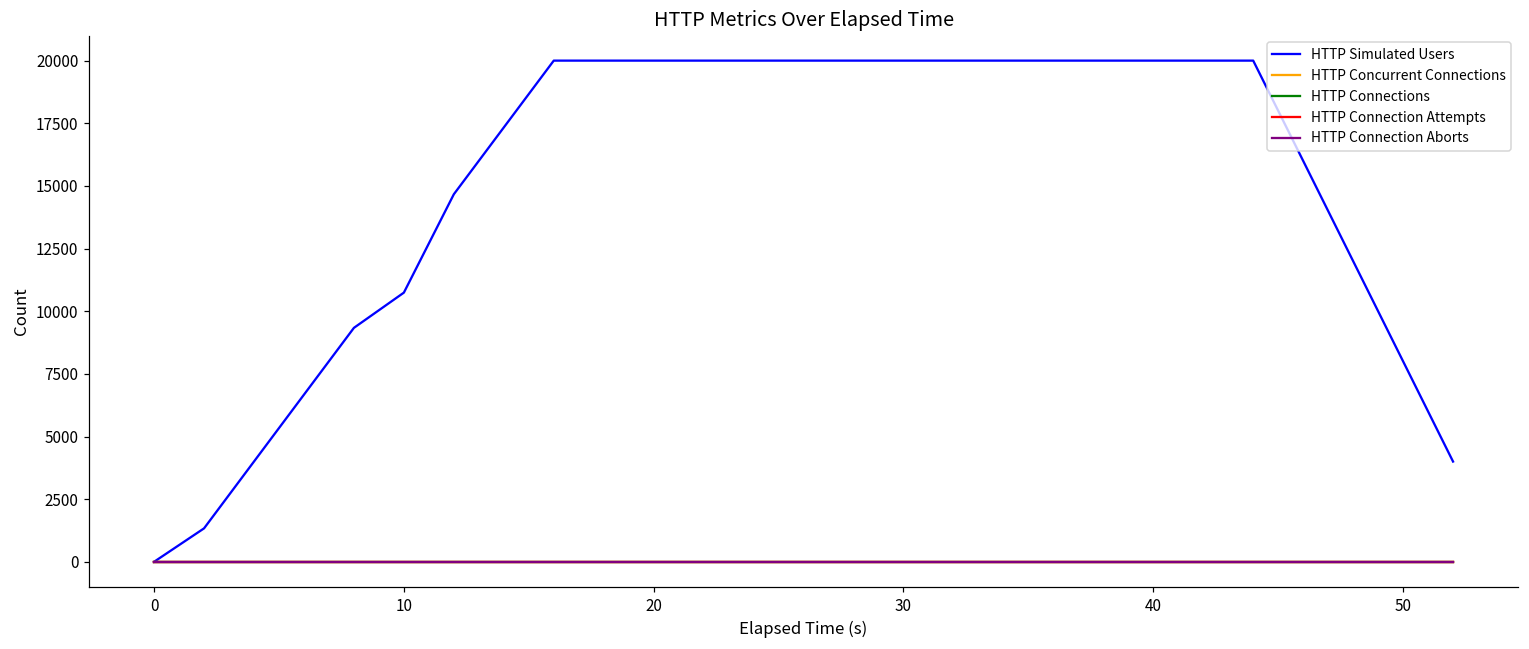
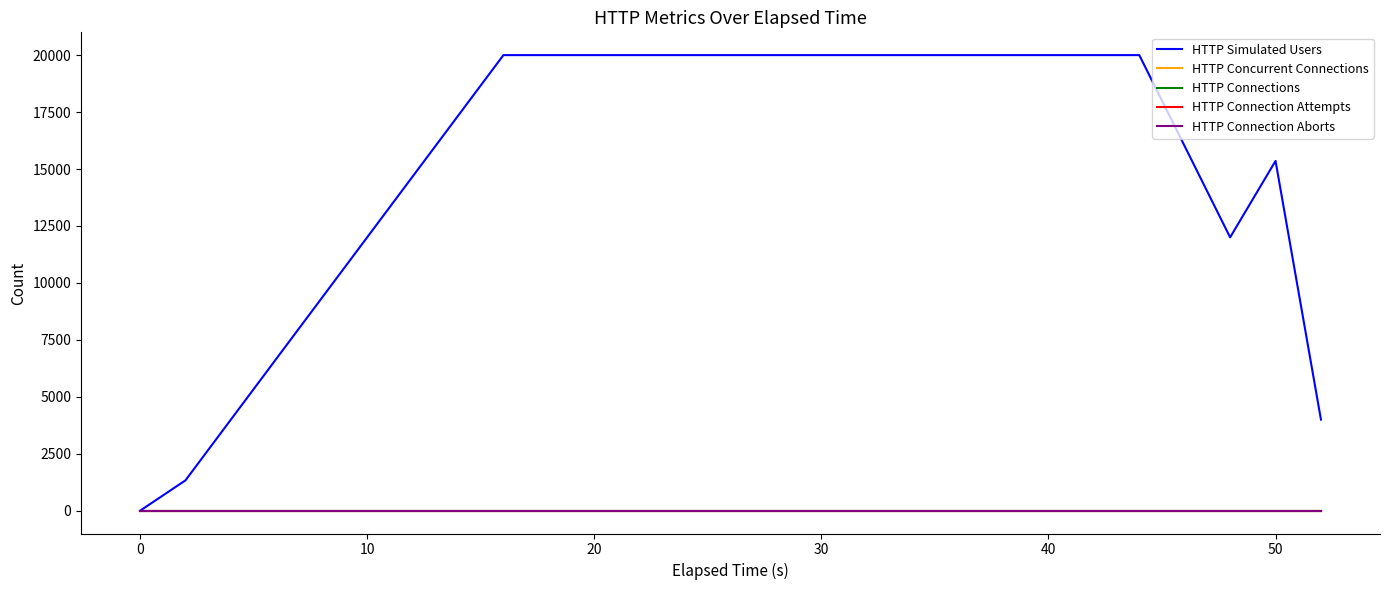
HTTP Simulated Users, 10: 10700 -> 12000
HTTP Simulated Users, 50: 8000 -> 15400
